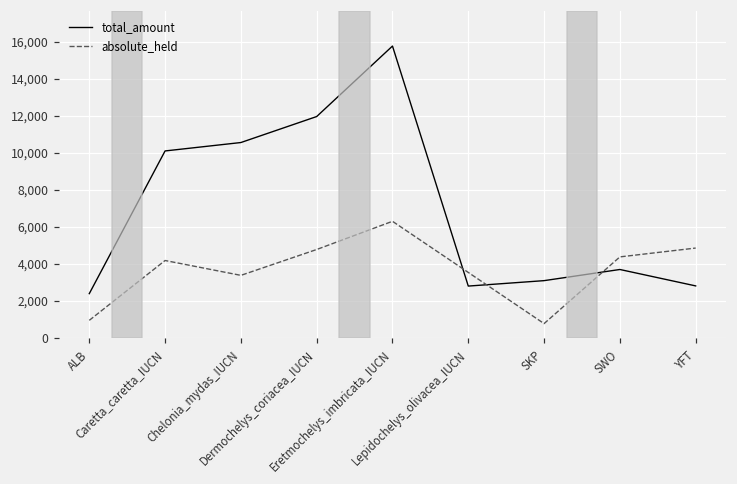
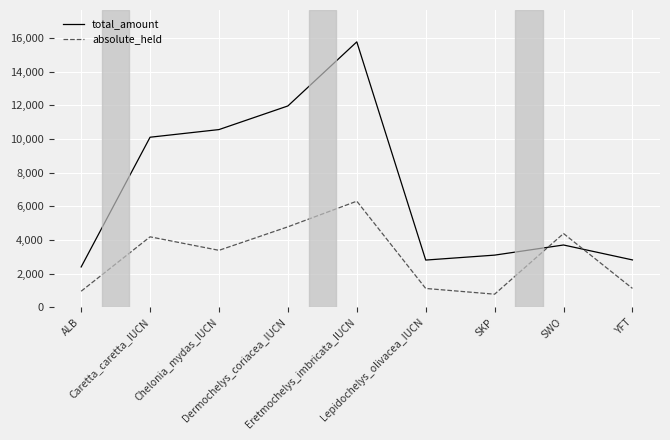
absolute_held, Lepidochelys_olivacea_IUCN: 3,500 -> 1,100
absolute_held, YFT: 4,900 -> 1,100
